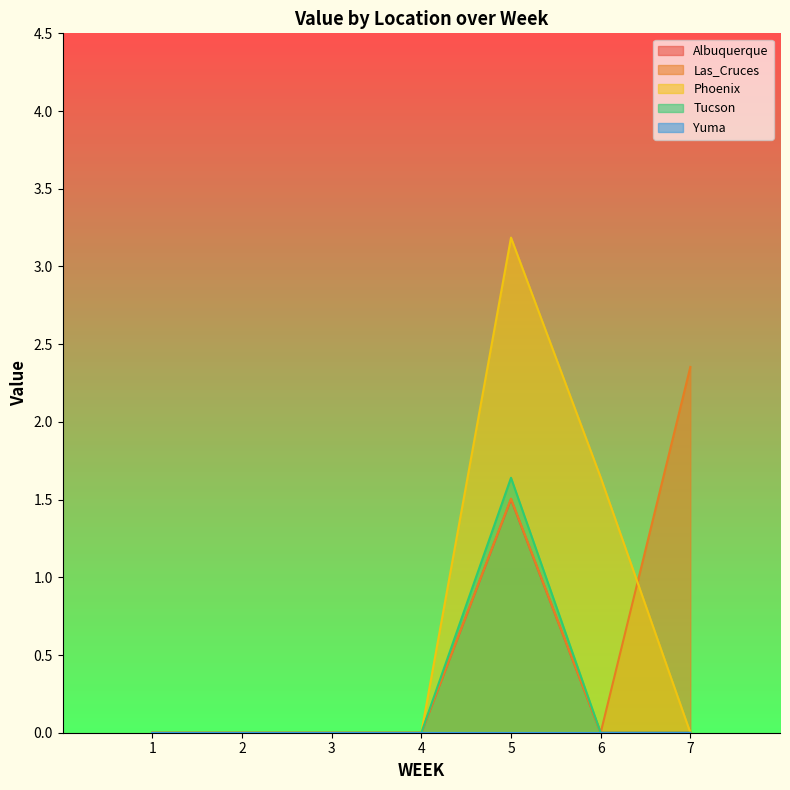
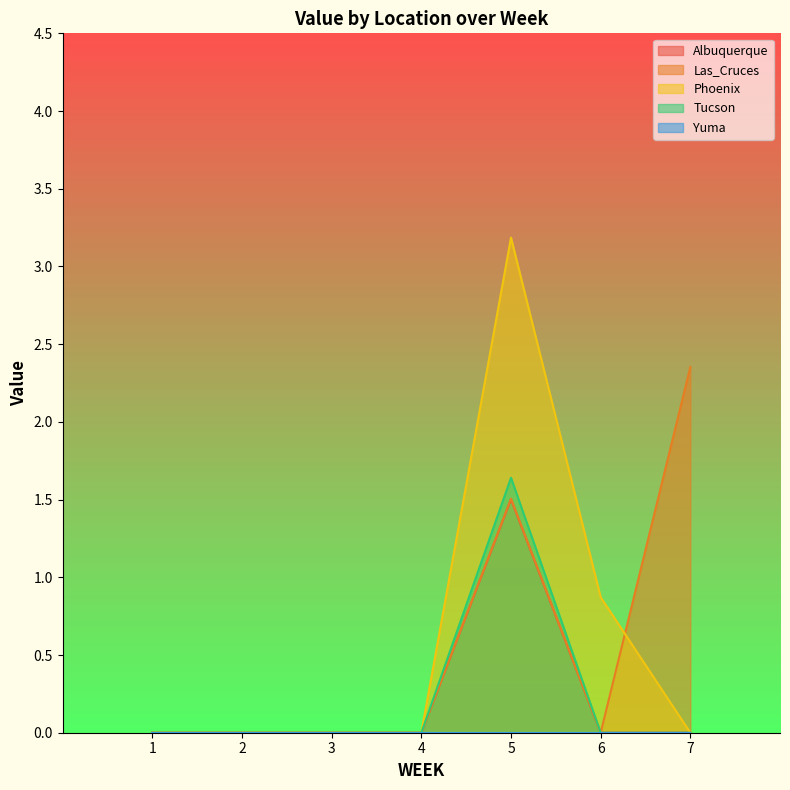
Phoenix, 6: 1.64 -> 0.87
